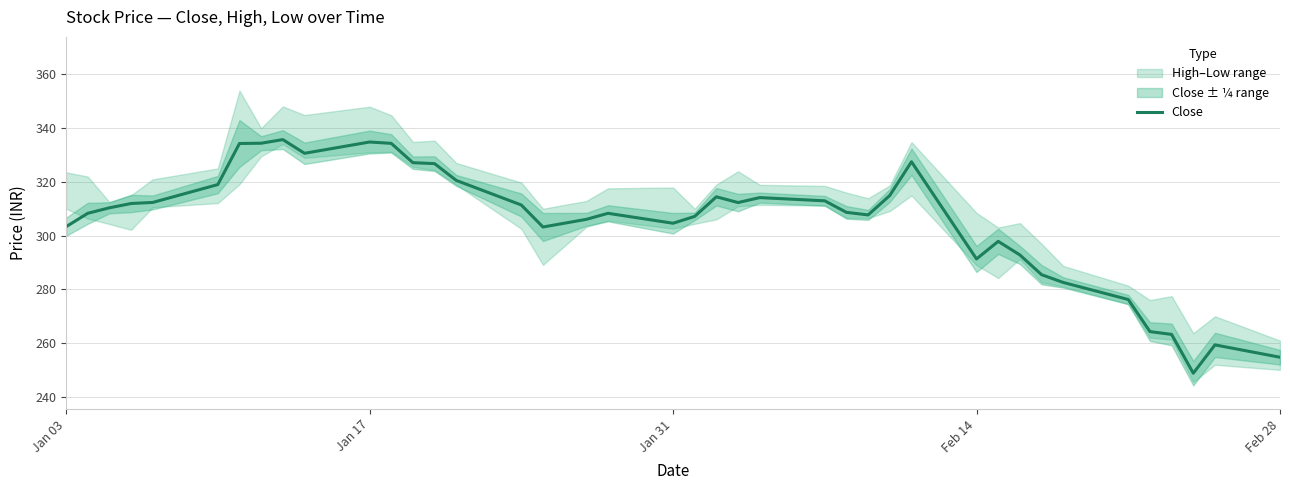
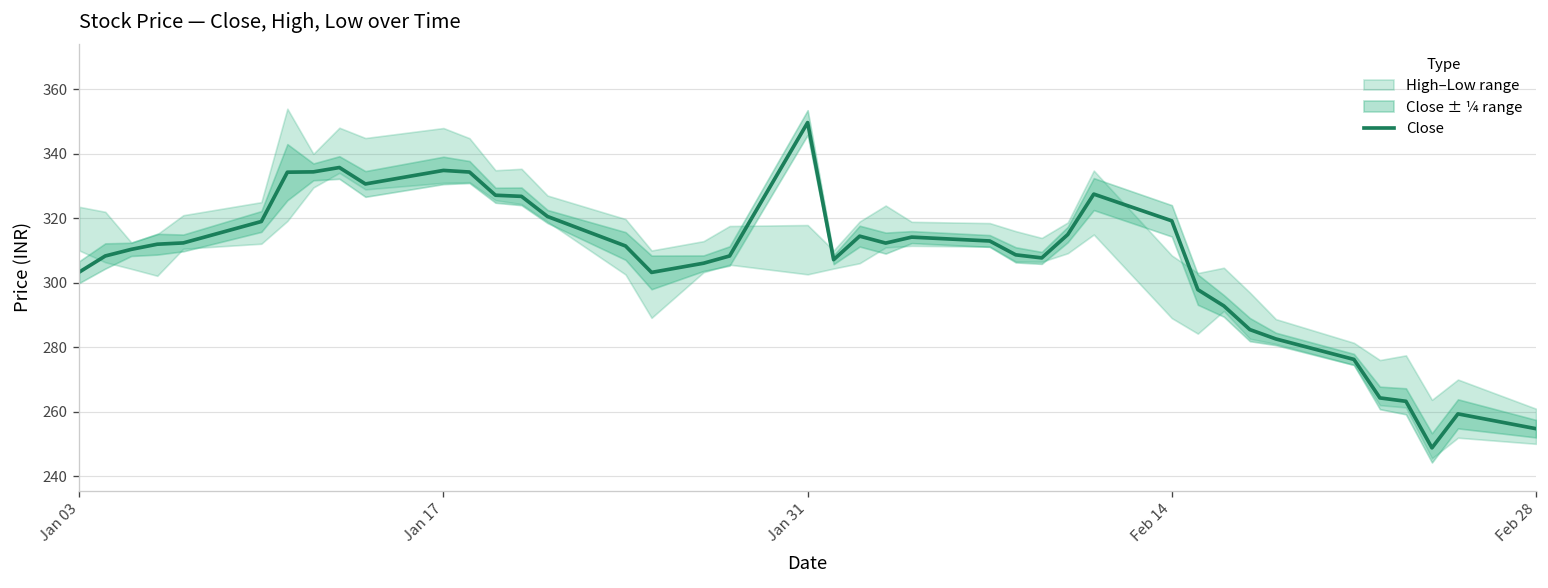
Close, Jan 31: 305 -> 350
Close, Feb 14: 291 -> 319
